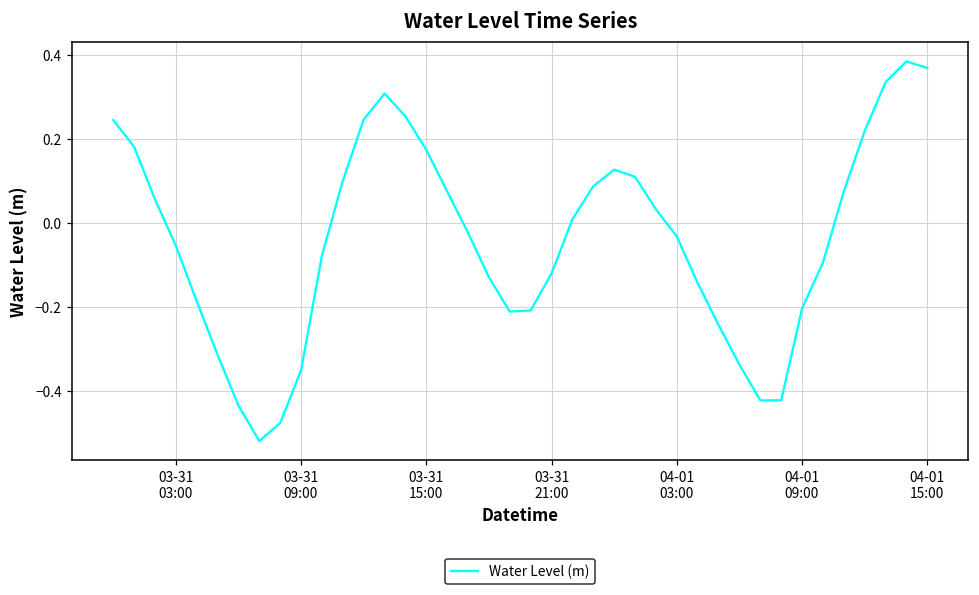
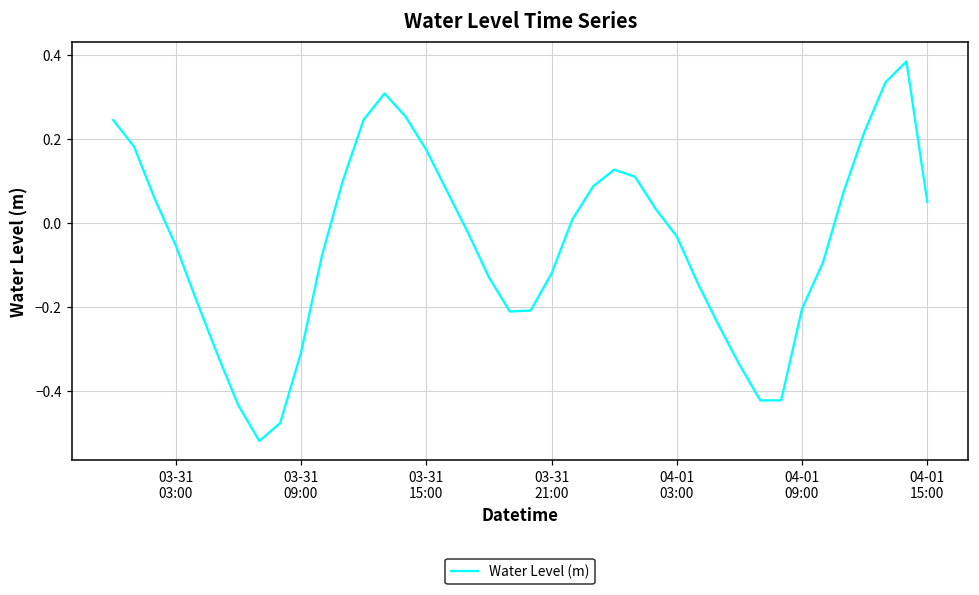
03-31 09:00: -0.35 -> -0.31
04-01 15:00: 0.37 -> 0.05
